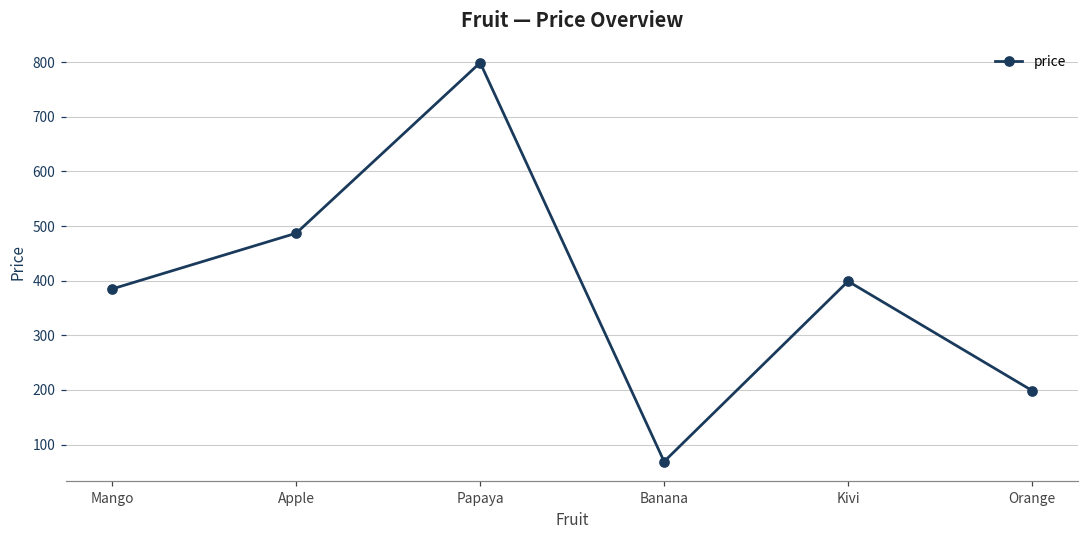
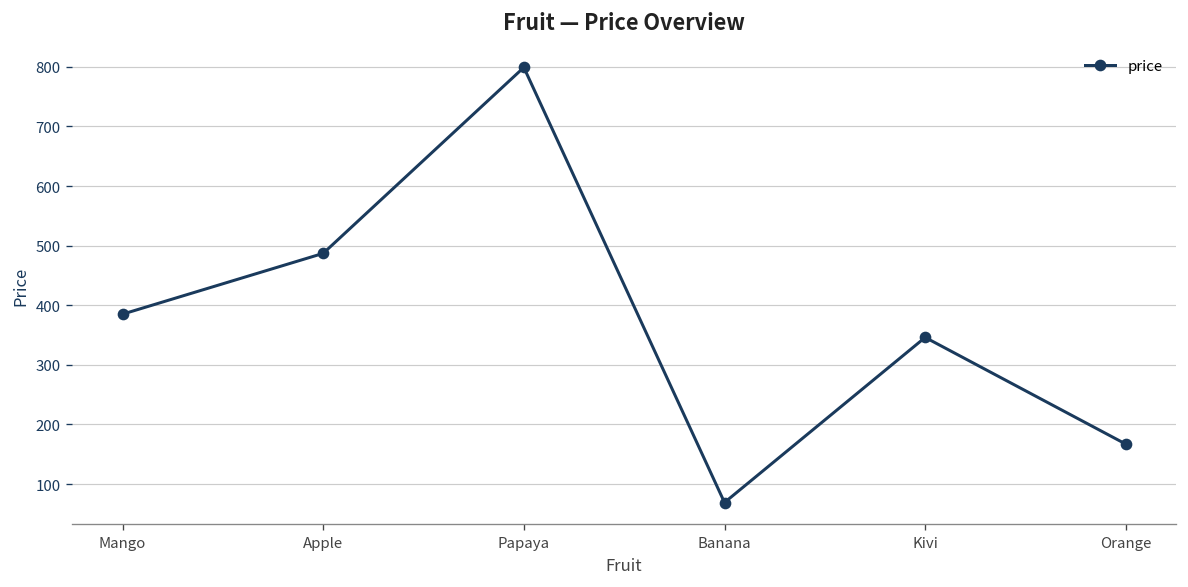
Kivi: 400 -> 350
Orange: 200 -> 170
